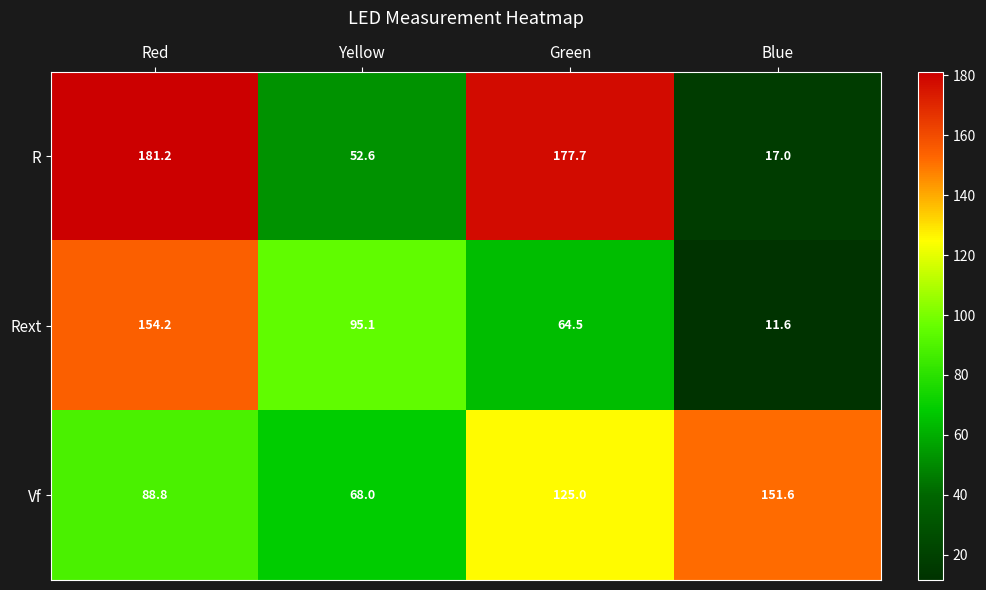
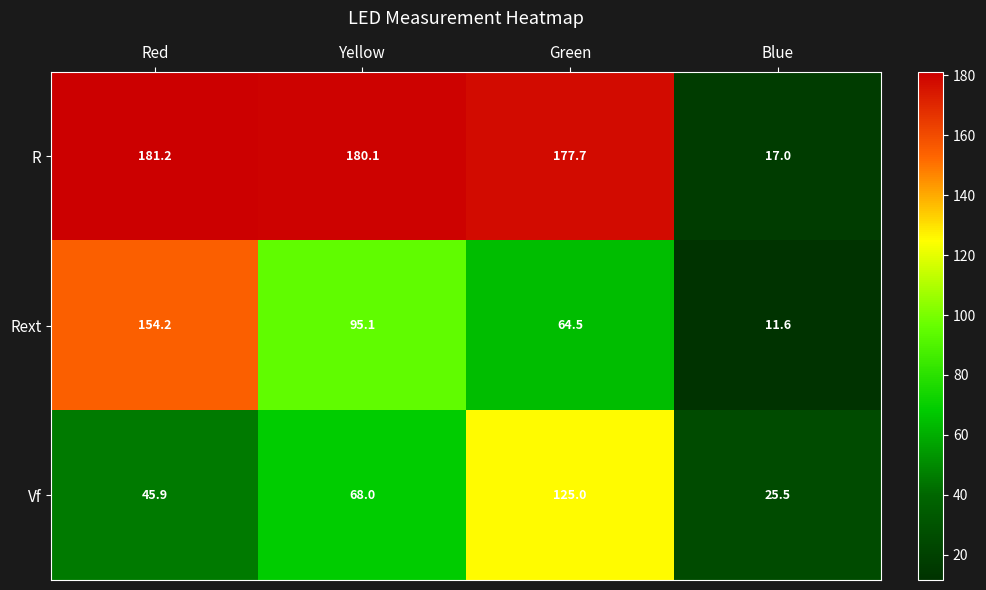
R, Yellow: 52.6 -> 180.1
Vf, Red: 88.8 -> 45.9
Vf, Blue: 151.6 -> 25.5
